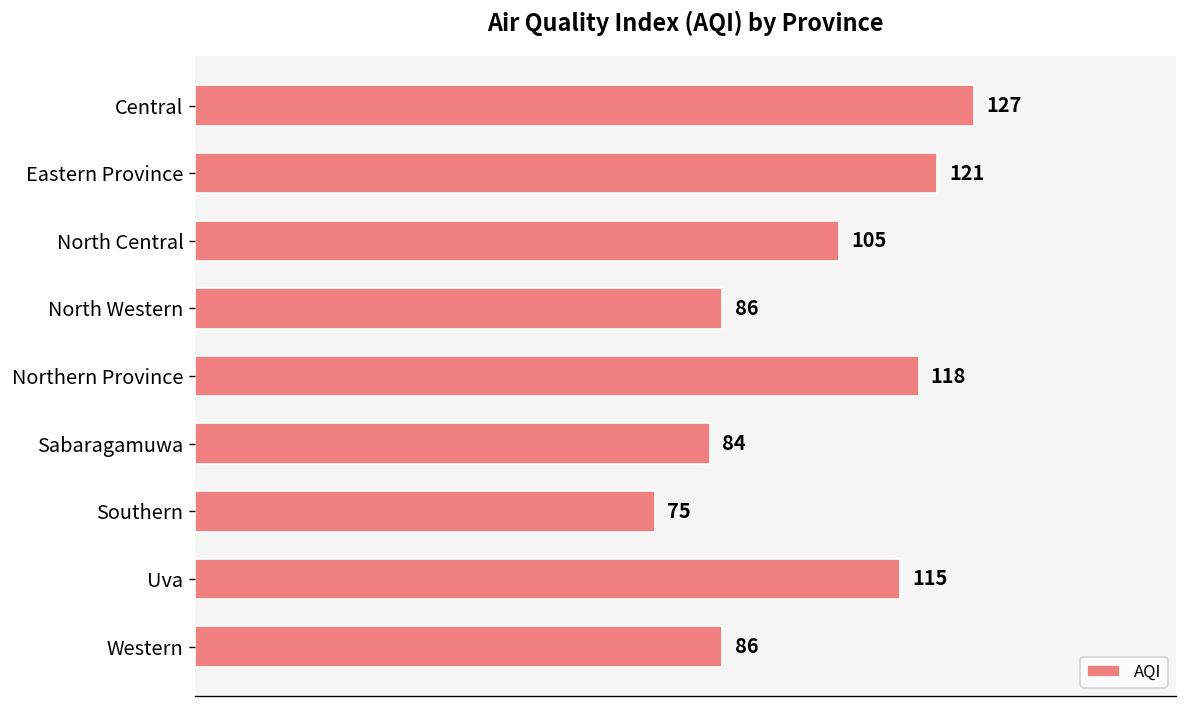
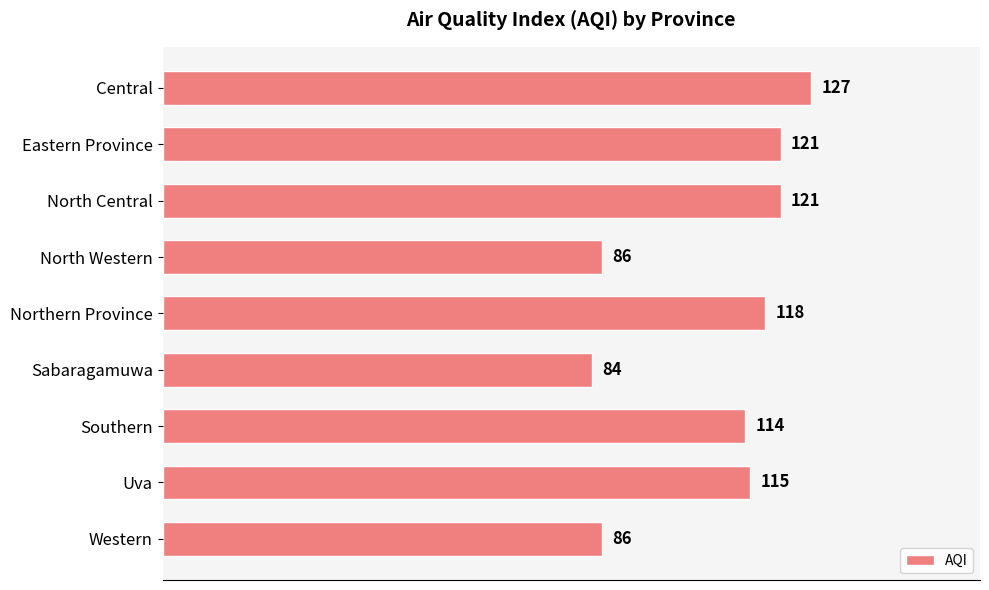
North Central: 105 -> 121
Southern: 75 -> 114
